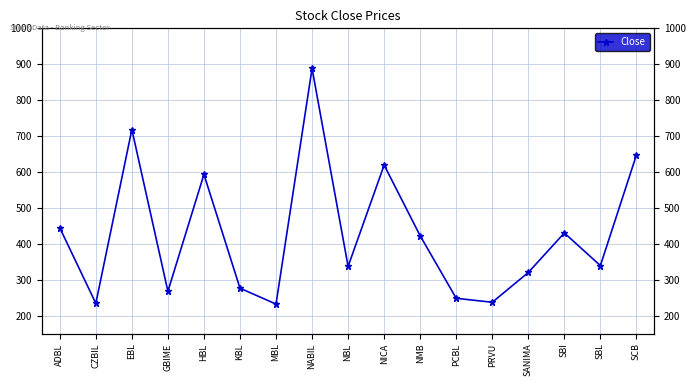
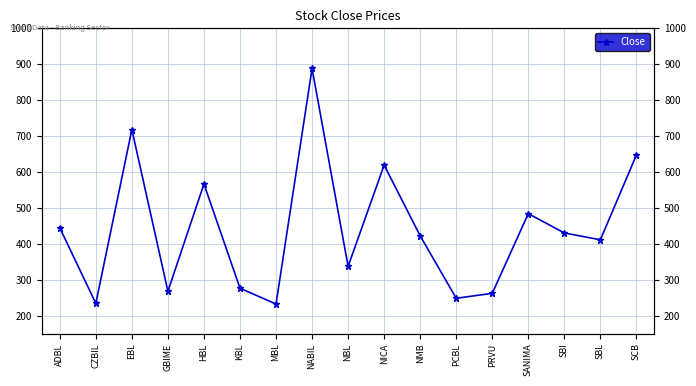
HBL: 590 -> 570
PRVU: 240 -> 260
SANIMA: 320 -> 480
SBL: 340 -> 410
